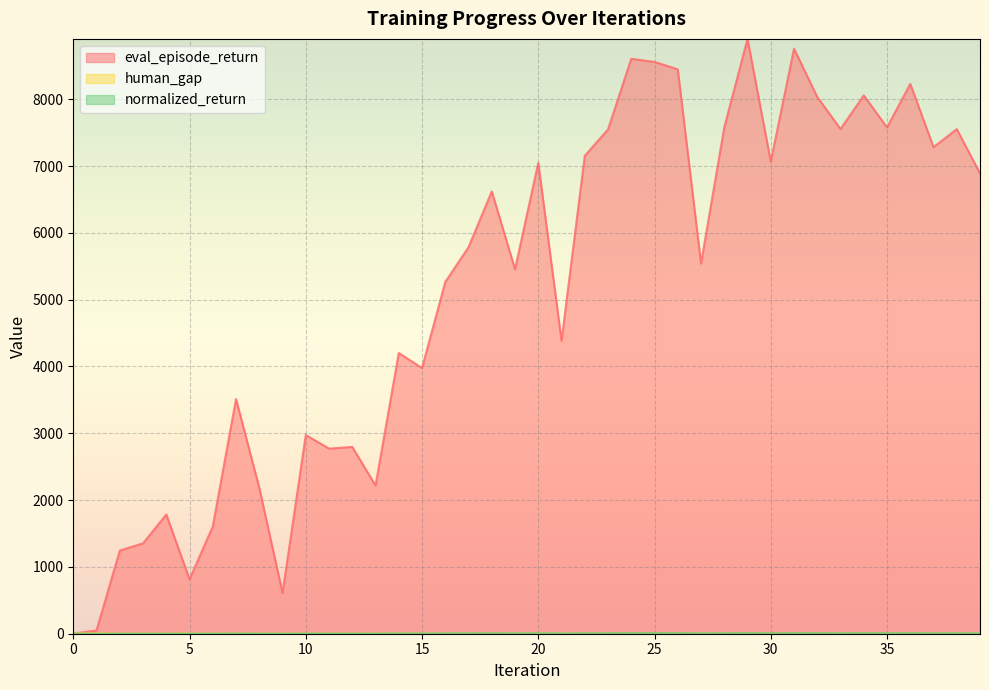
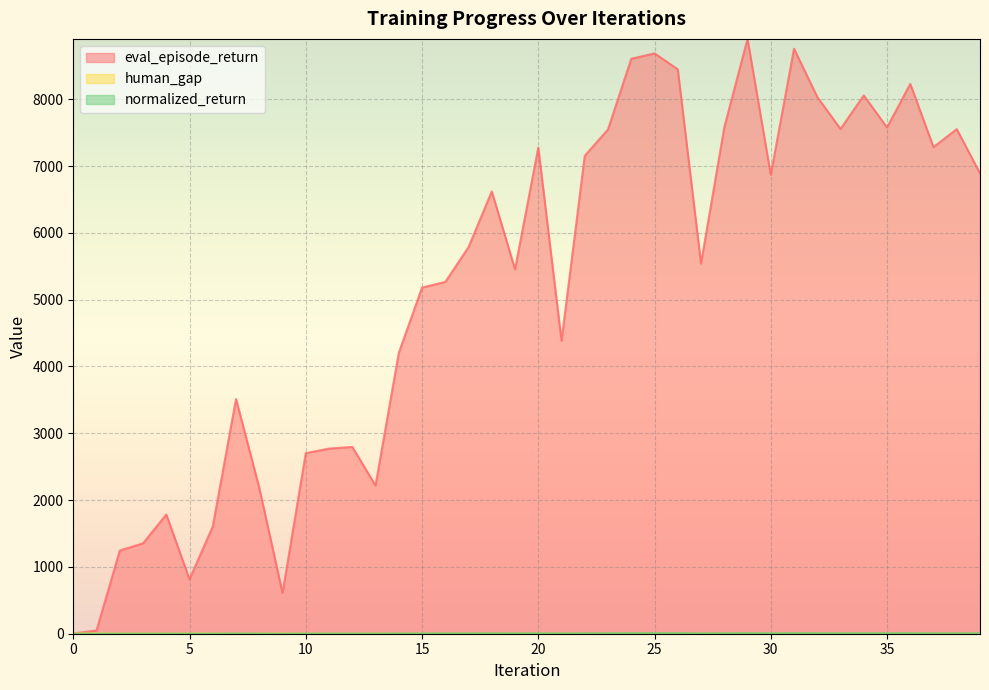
eval_episode_return, 10: 3000 -> 2700
eval_episode_return, 15: 4000 -> 5200
eval_episode_return, 20: 7000 -> 7300
eval_episode_return, 25: 8600 -> 8700
eval_episode_return, 30: 7100 -> 6900
